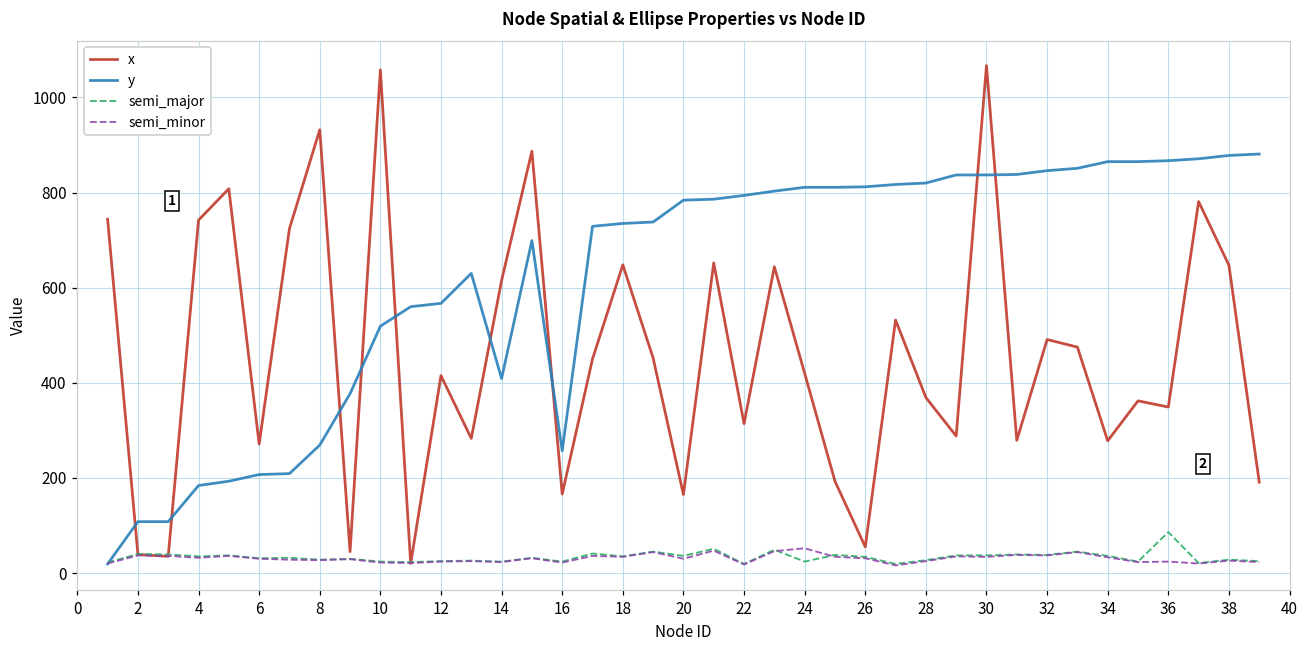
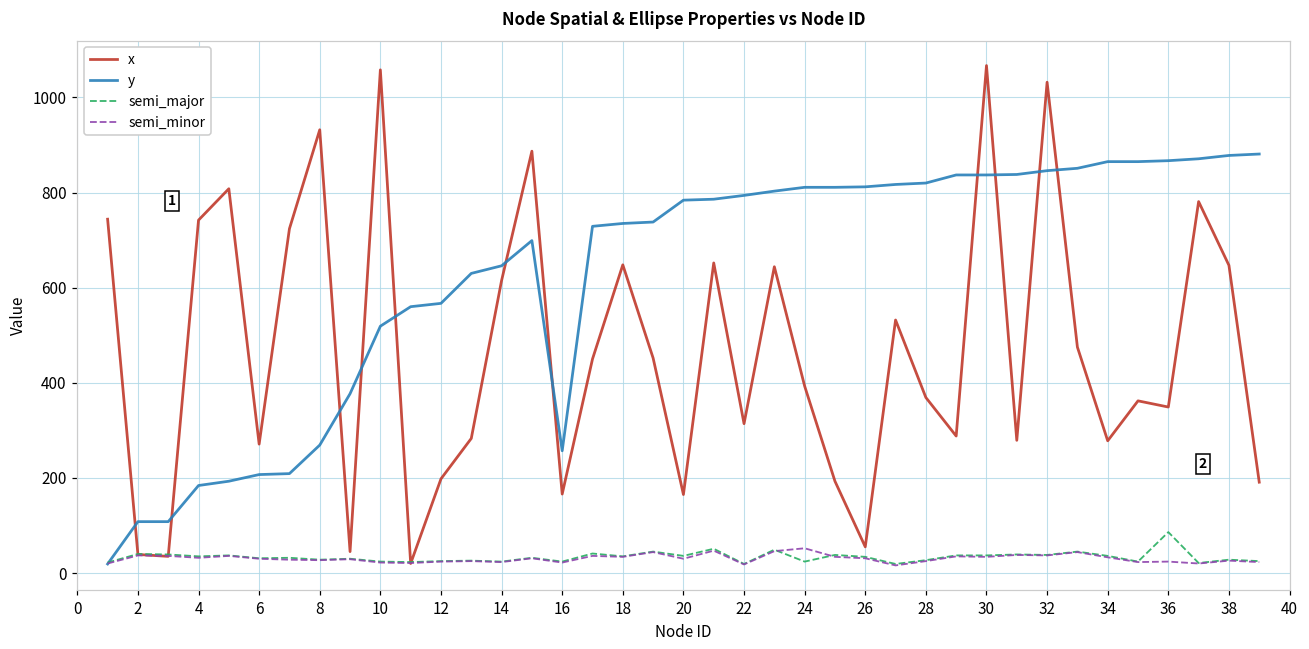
x, 12: 420 -> 200
y, 14: 410 -> 650
x, 24: 420 -> 390
x, 32: 490 -> 1030
